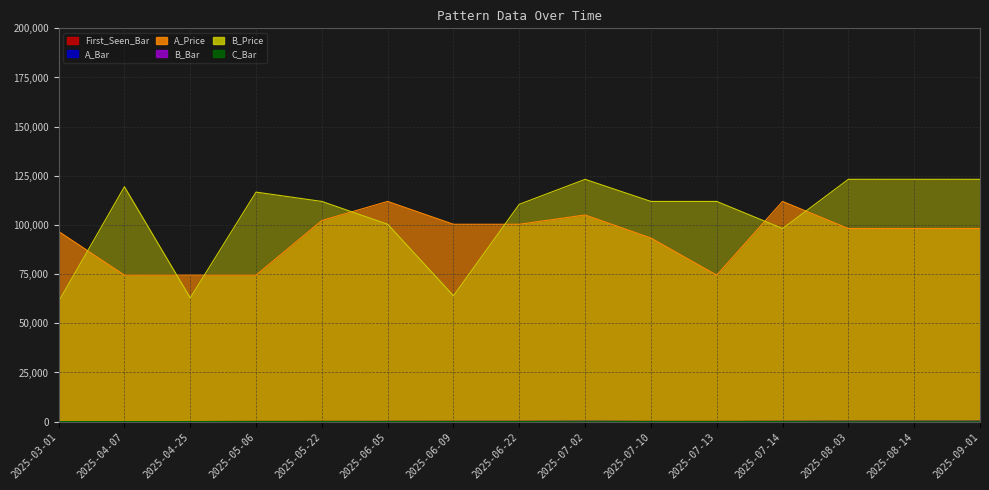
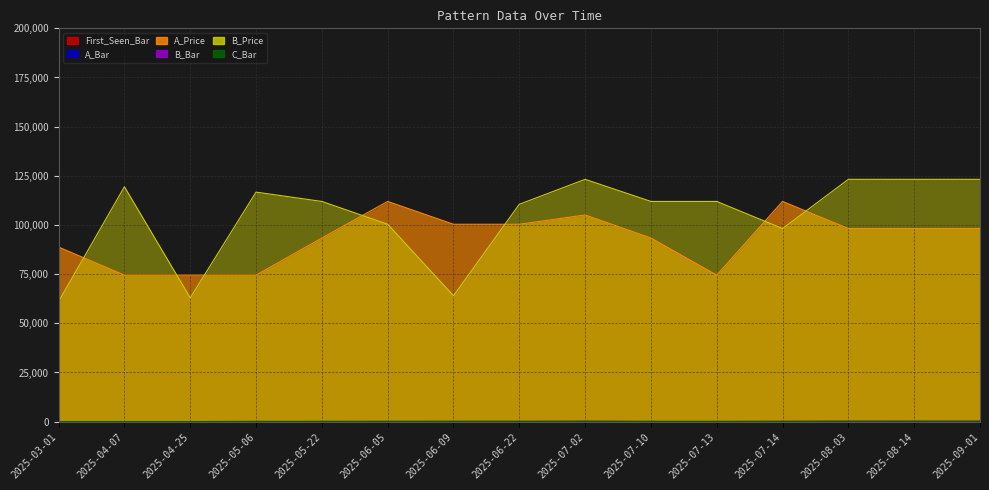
A_Price, 2025-03-01: 97,000 -> 89,000
A_Price, 2025-05-22: 102,000 -> 93,000
